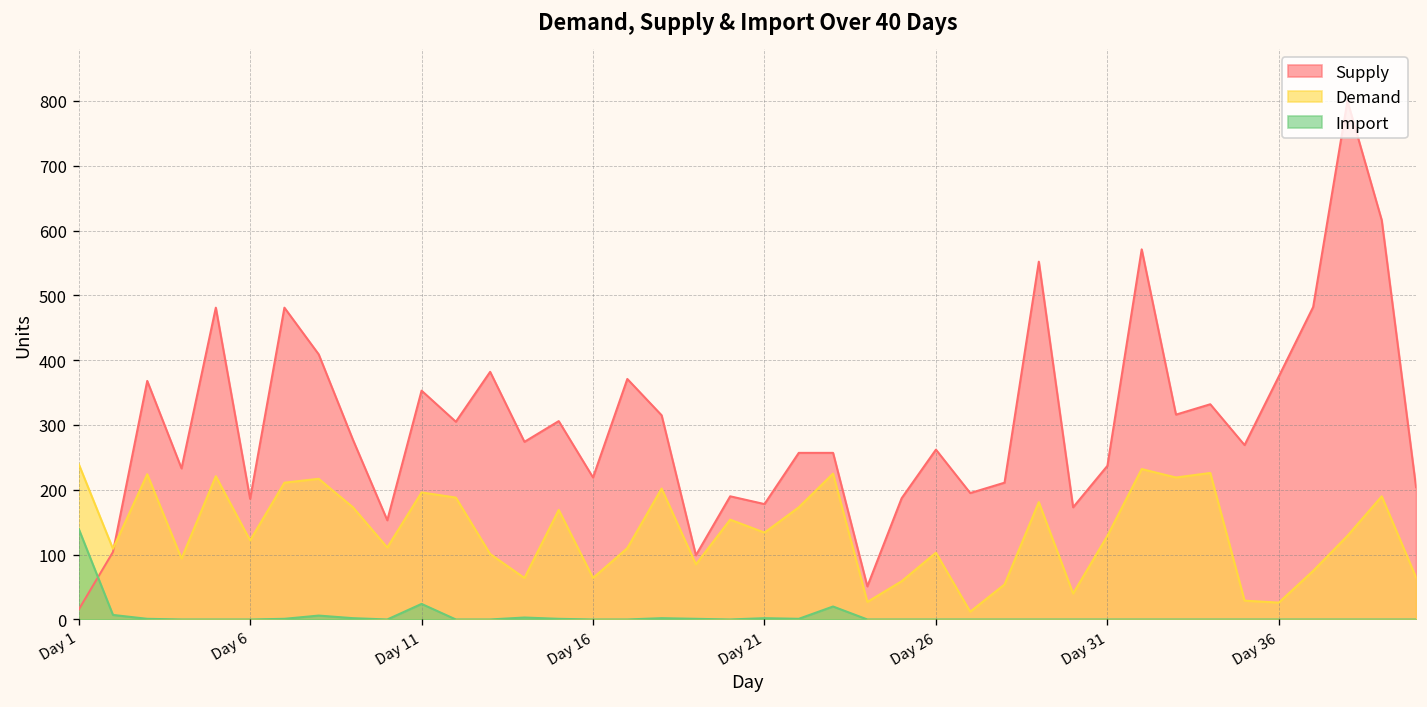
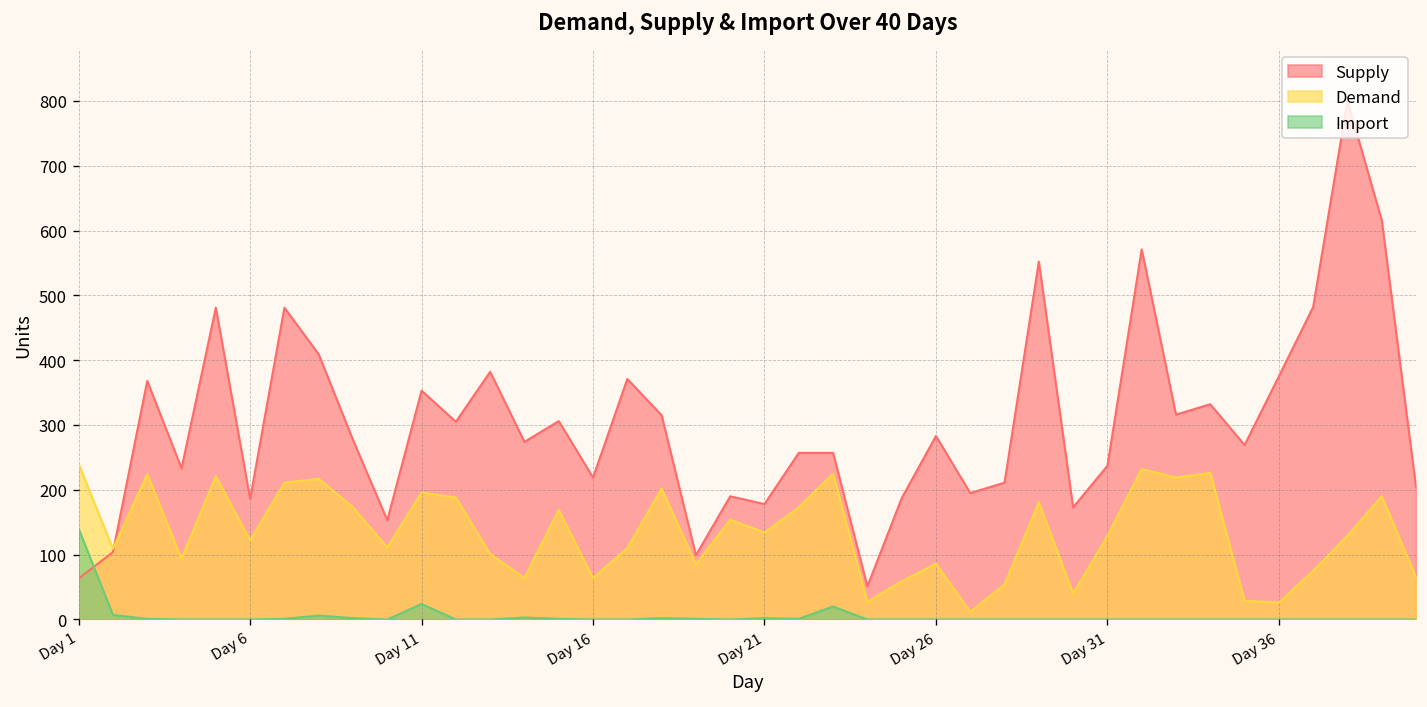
Supply, Day 1: 20 -> 60
Supply, Day 26: 260 -> 280
Demand, Day 26: 100 -> 90
